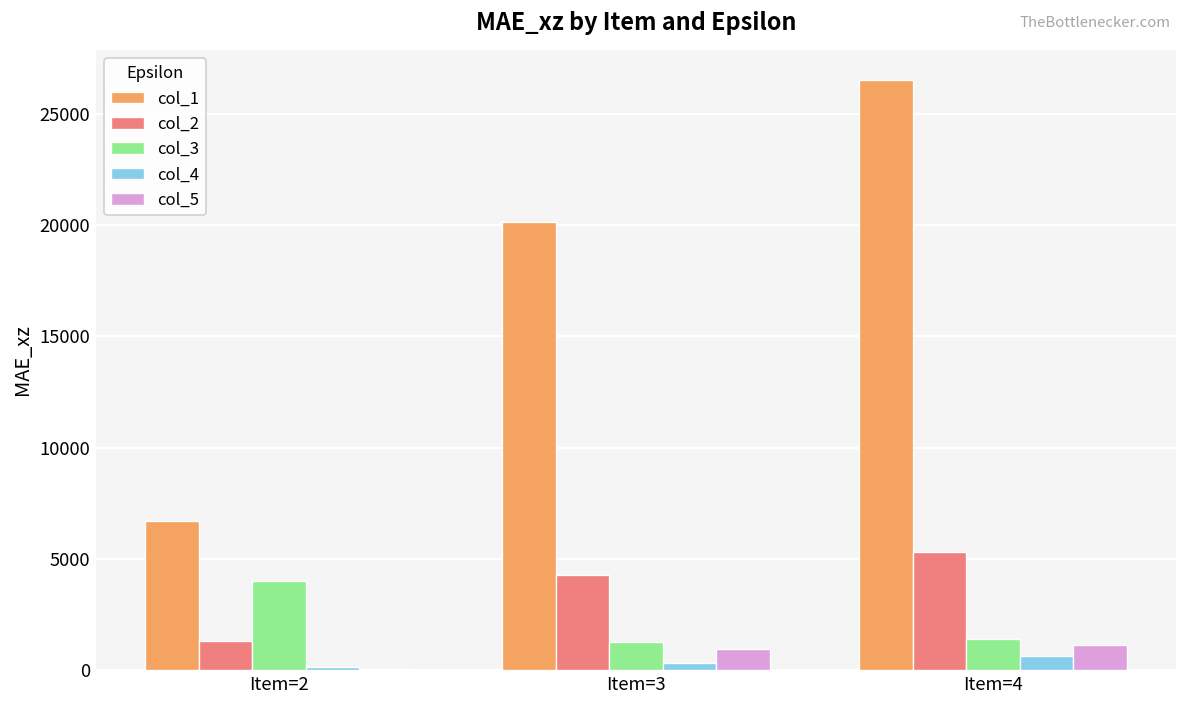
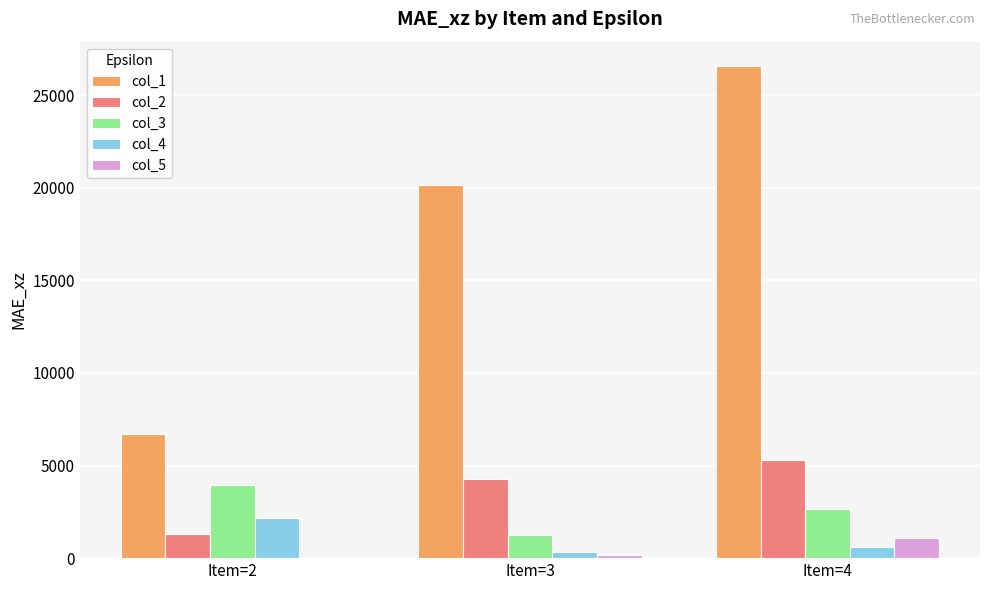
col_4, Item=2: 100 -> 2100
col_5, Item=3: 900 -> 200
col_3, Item=4: 1400 -> 2600
